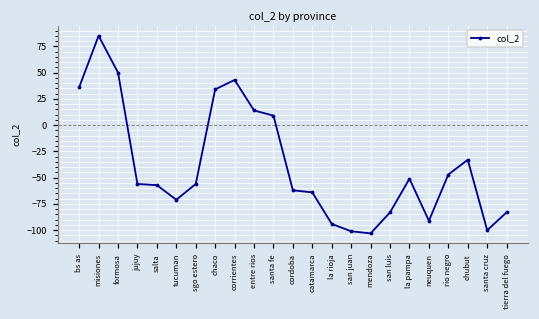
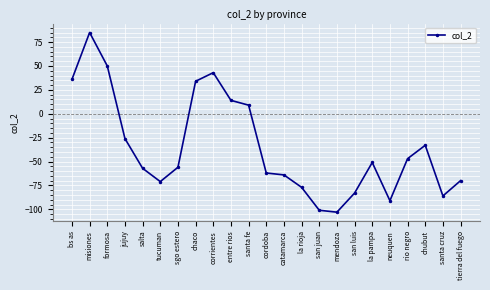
jujuy: -60 -> -30
la rioja: -90 -> -80
santa cruz: -100 -> -90
tierra del fuego: -80 -> -70
